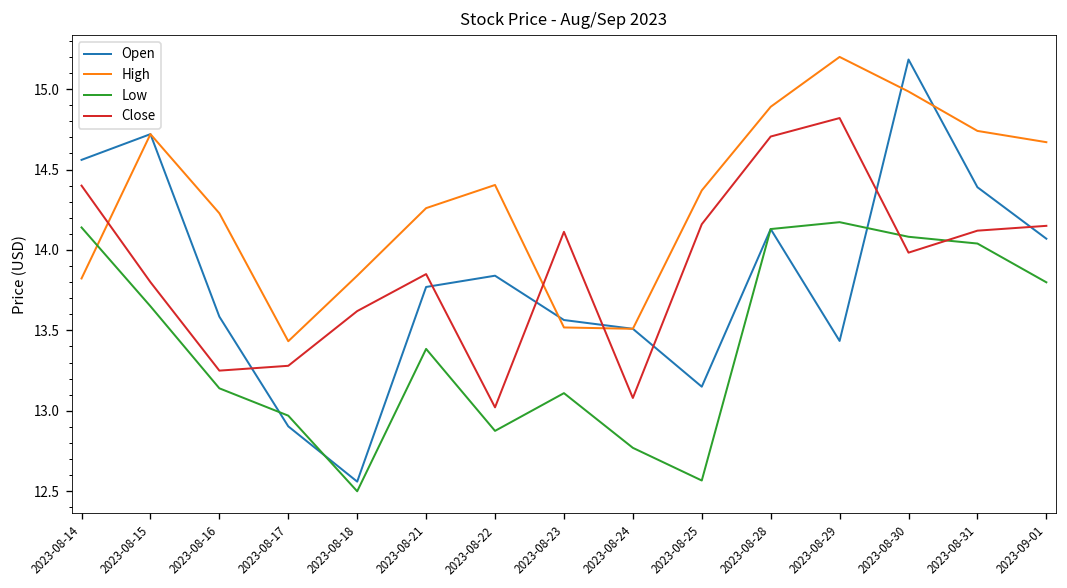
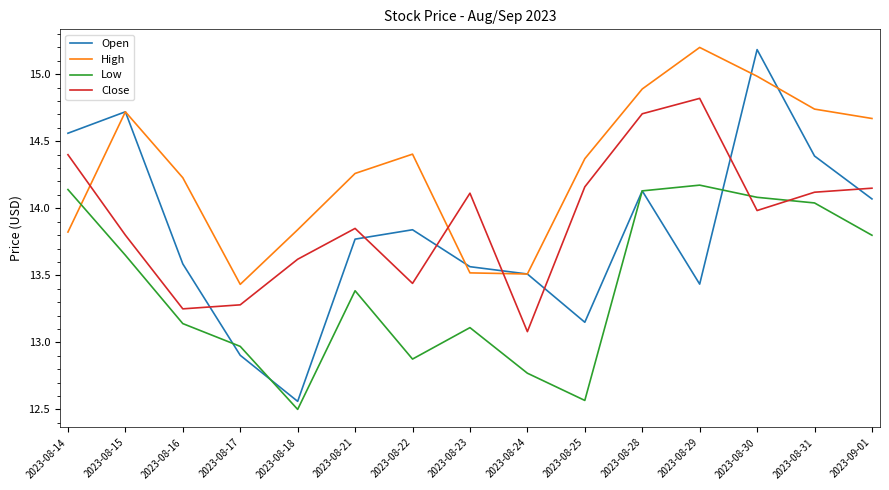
Close, 2023-08-22: 13.02 -> 13.44
